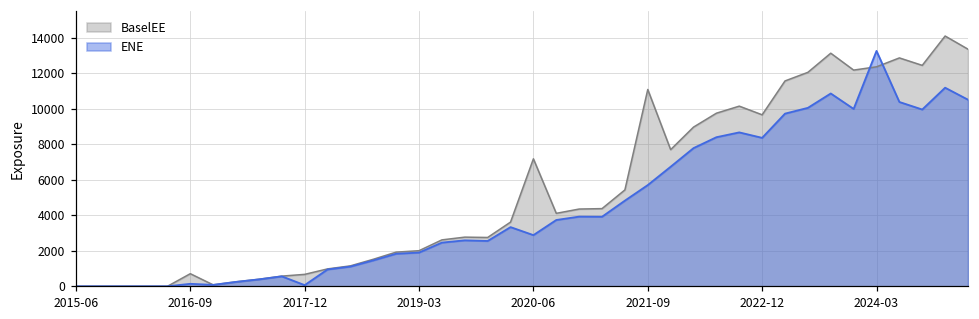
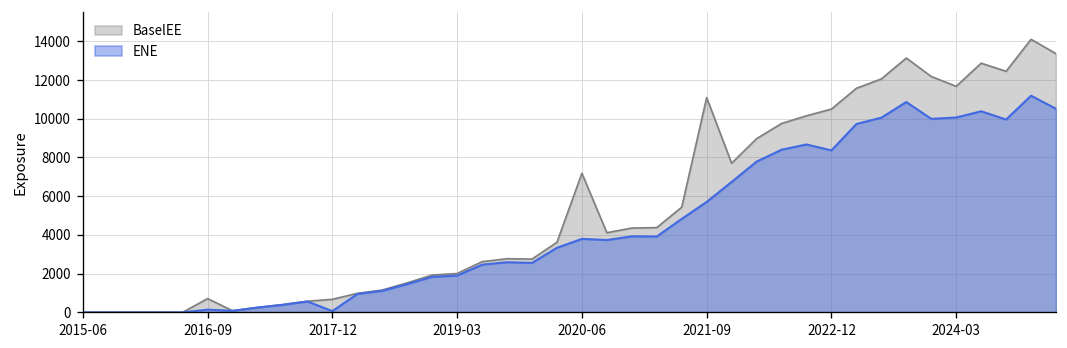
ENE, 2020-06: 2900 -> 3800
BaselEE, 2022-12: 9700 -> 10500
BaselEE, 2024-03: 12400 -> 11700
ENE, 2024-03: 13300 -> 10100
